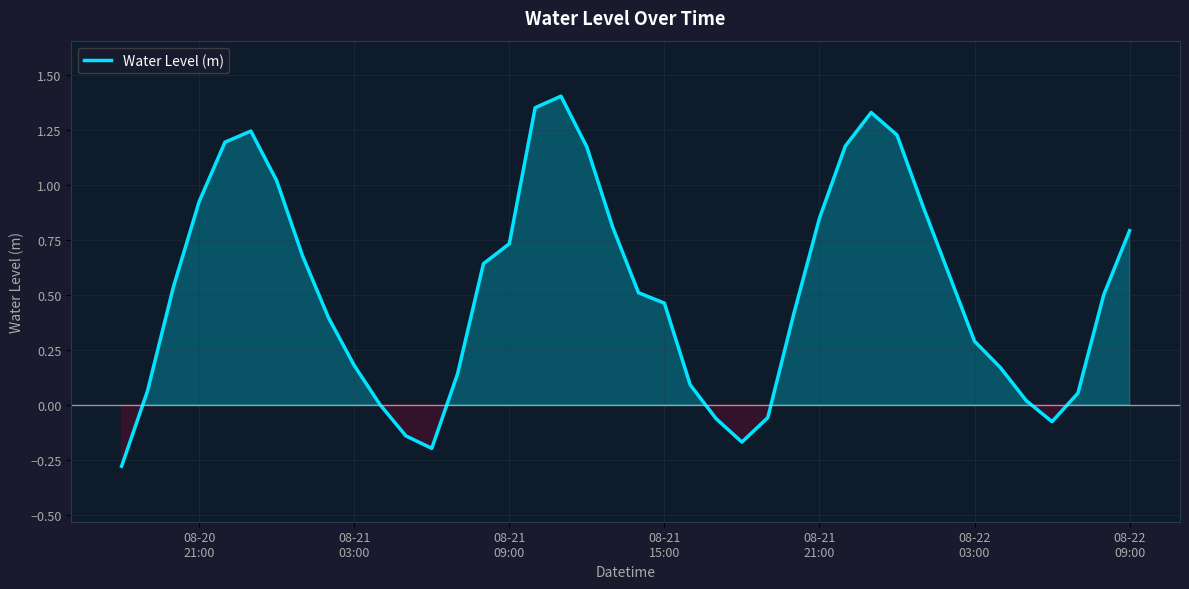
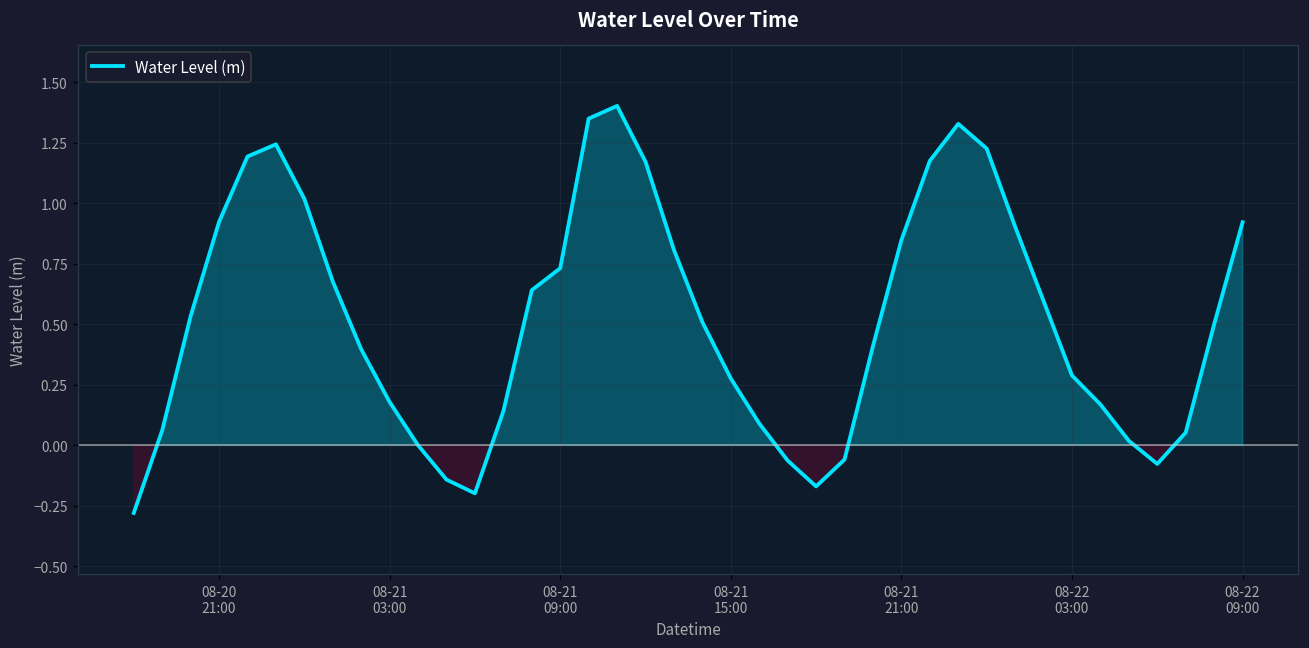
08-21 15:00: 0.46 -> 0.28
08-22 09:00: 0.79 -> 0.92
